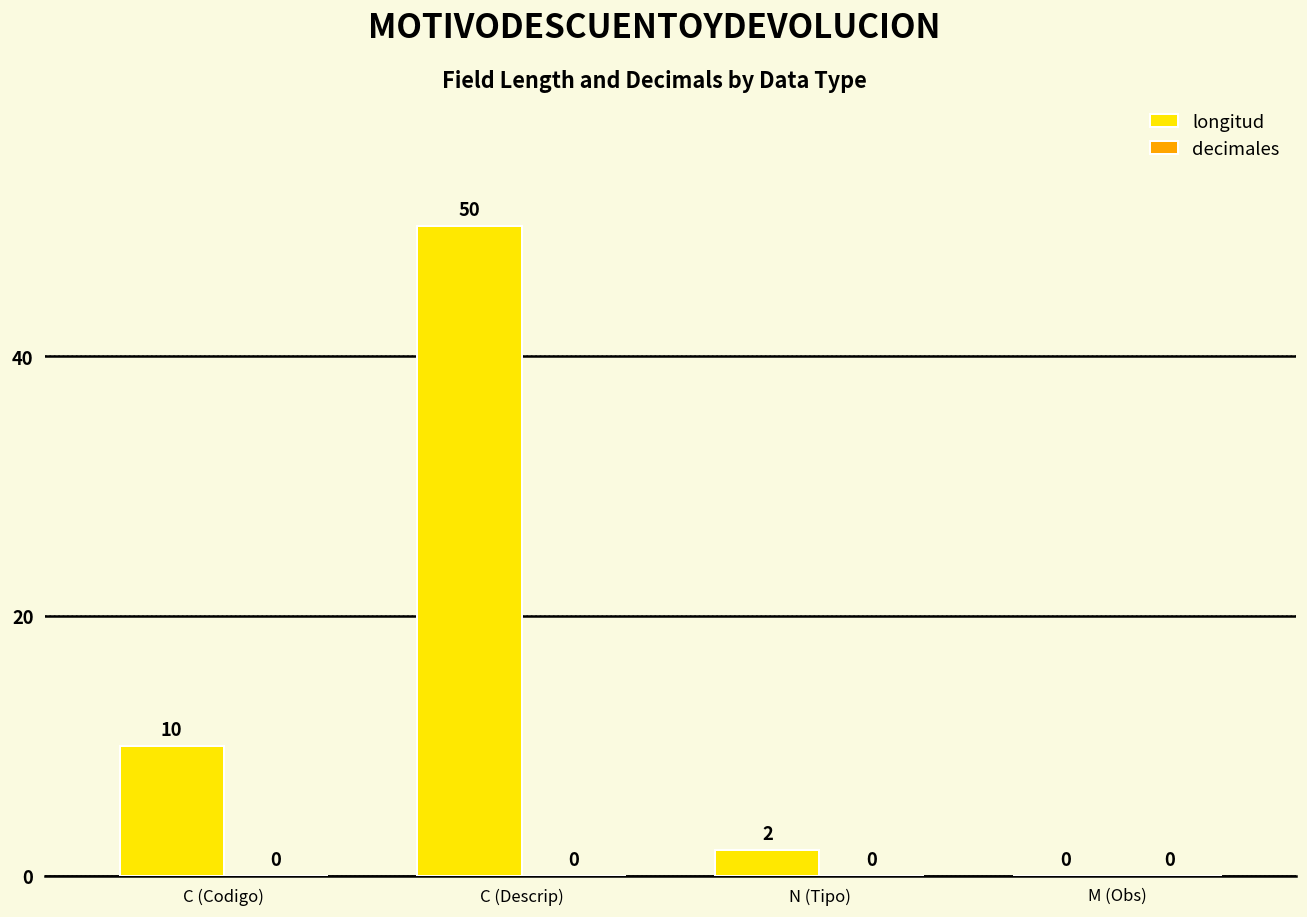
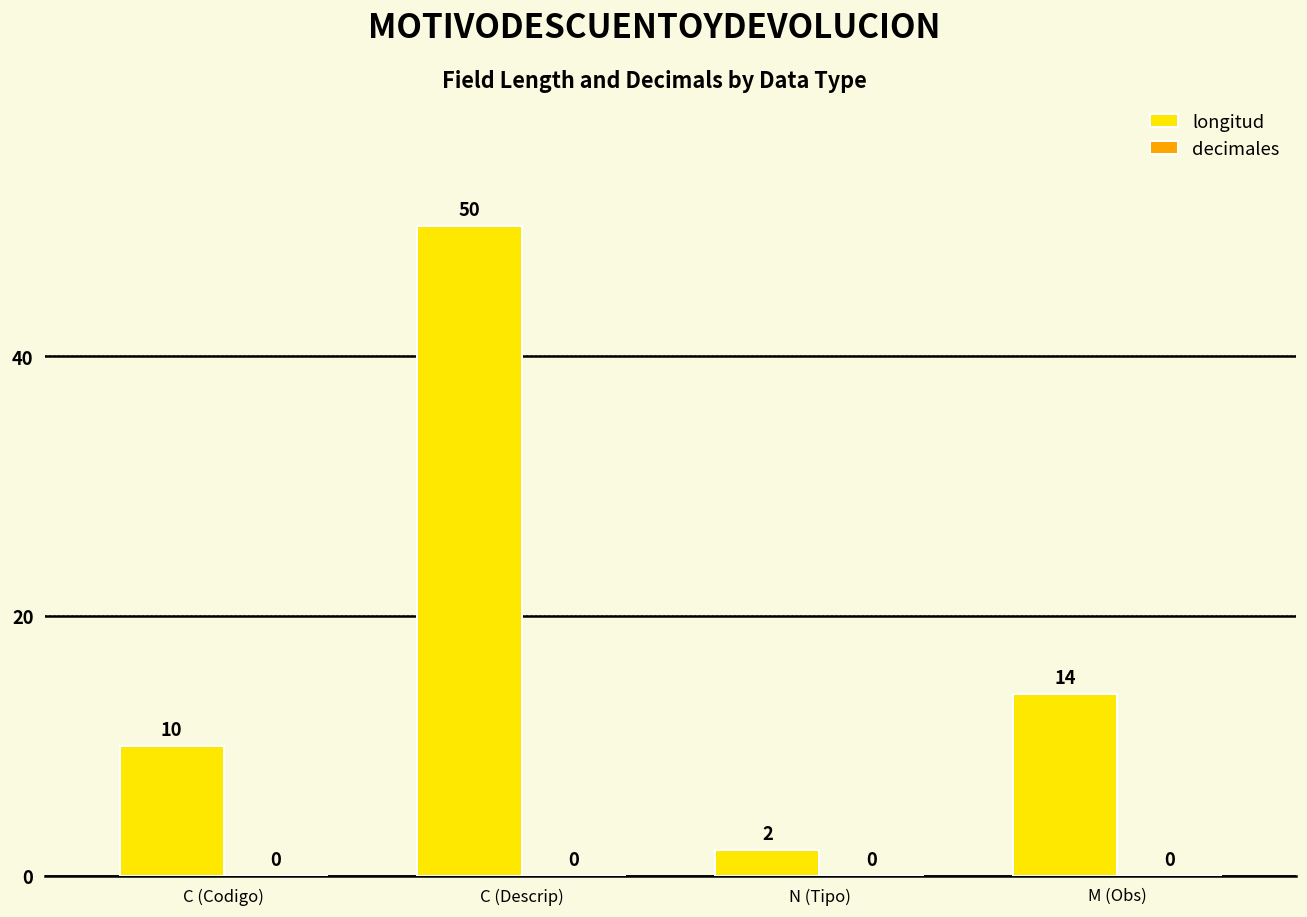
longitud, M (Obs): 0 -> 14
